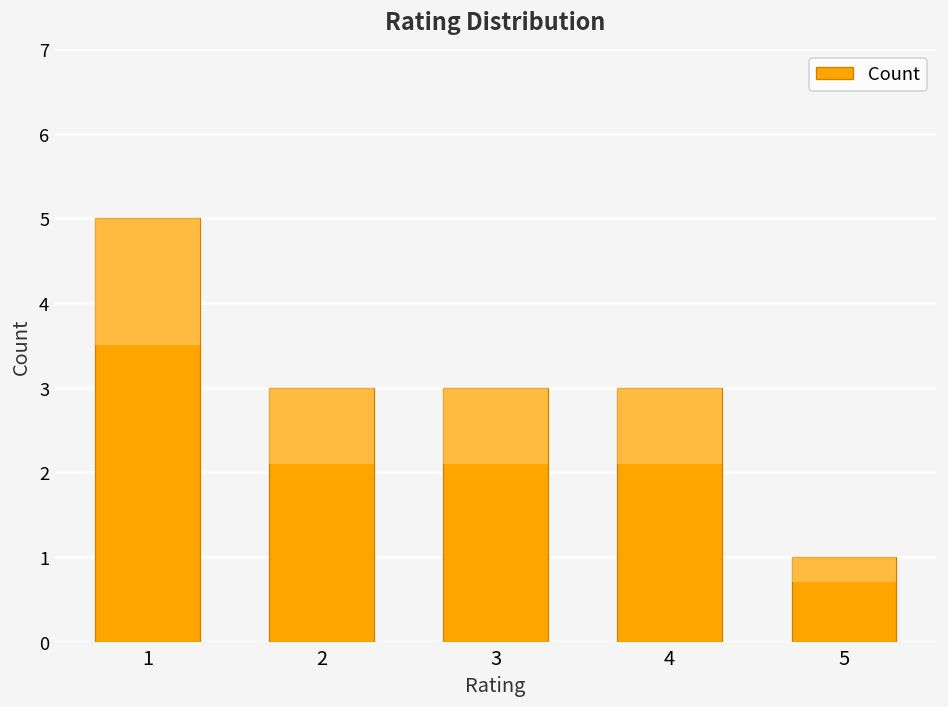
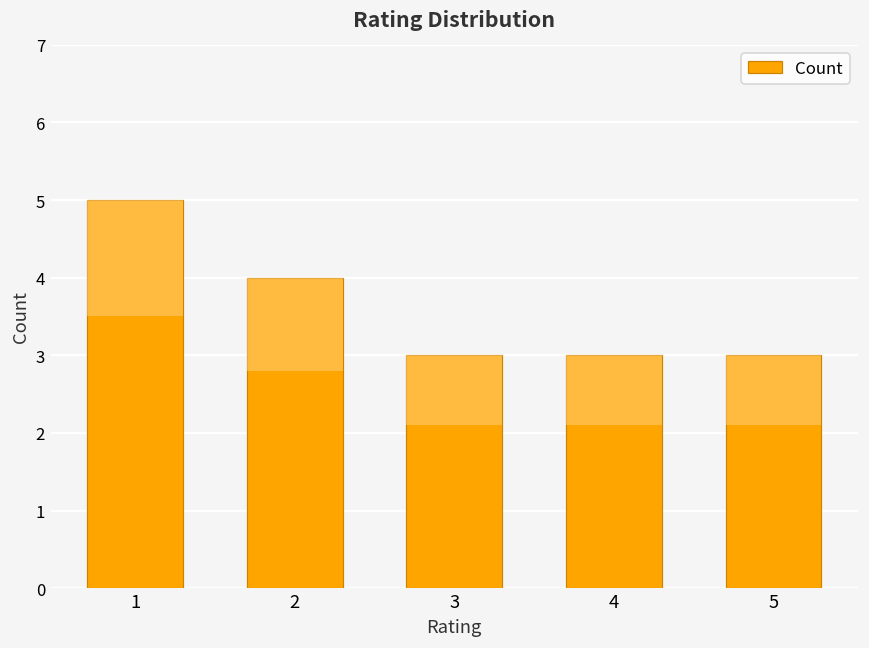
Count, 2: 3 -> 4
Count, 5: 1 -> 3
